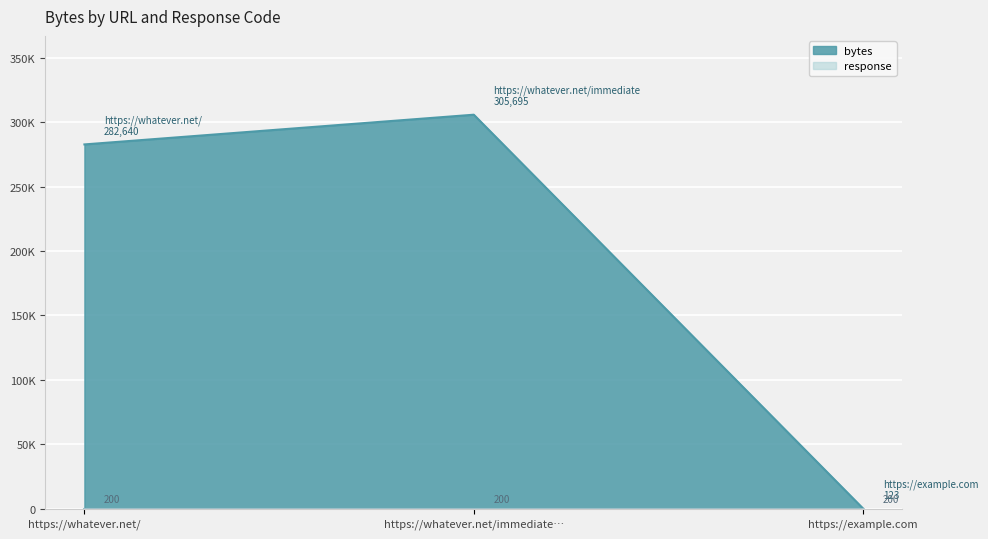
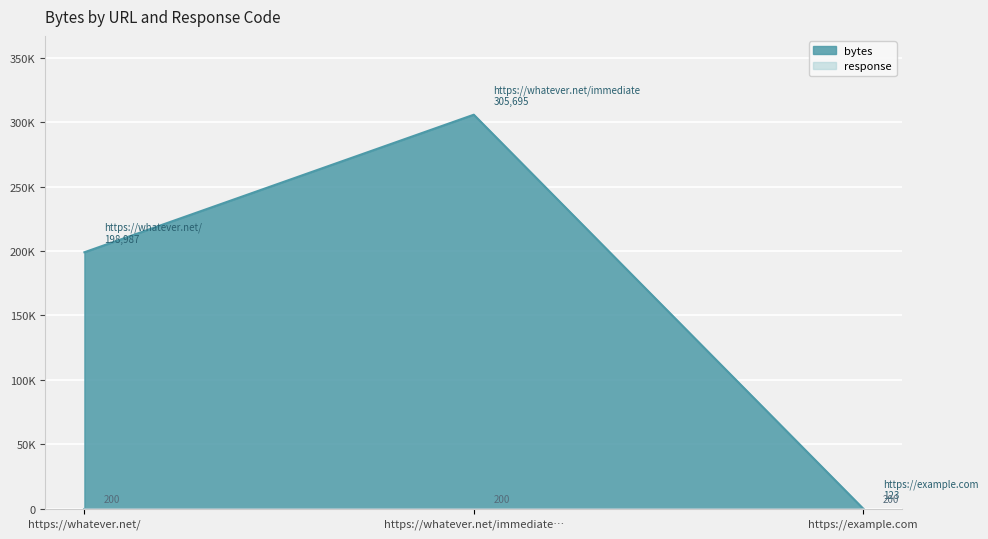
bytes, https://whatever.net/: 282,640 -> 198,987
